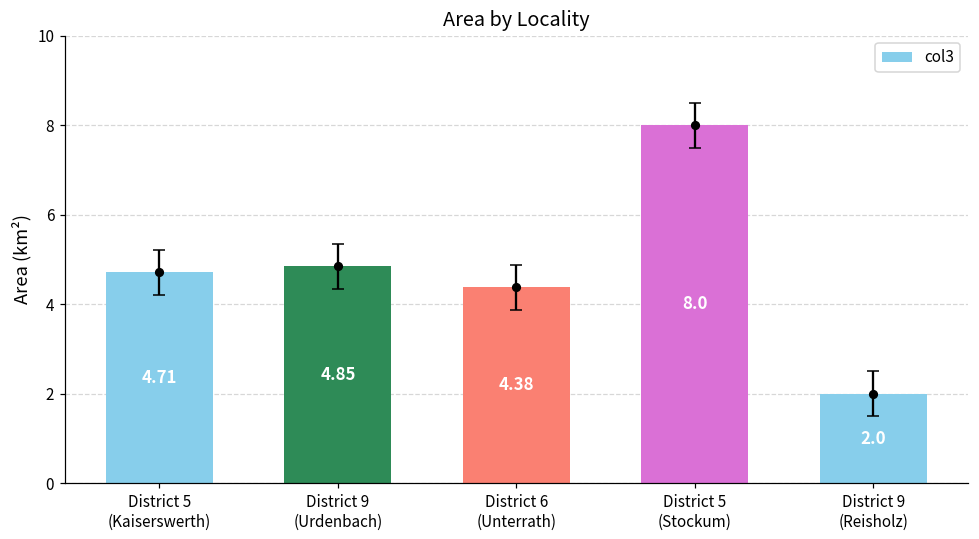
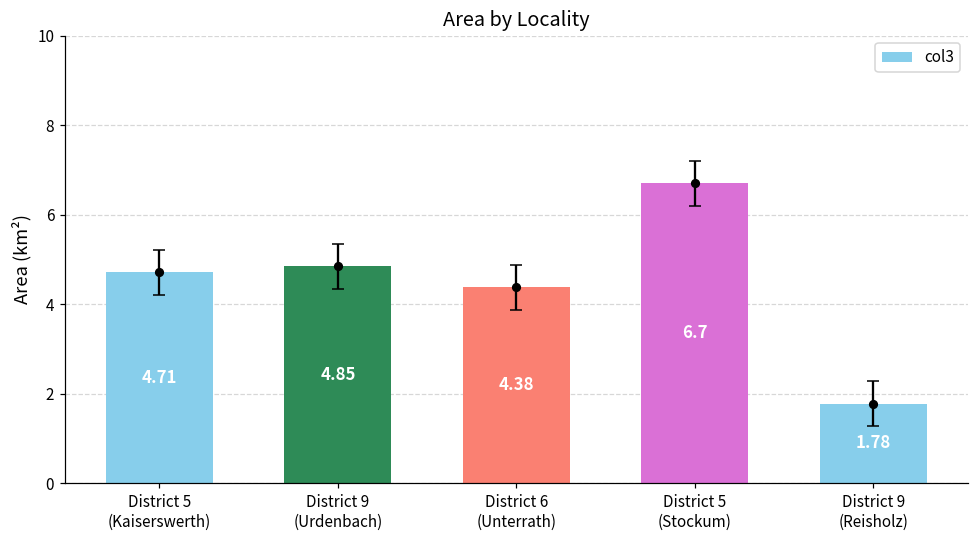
col3, District 5 (Stockum): 8.0 -> 6.7
col3, District 9 (Reisholz): 2.0 -> 1.78
